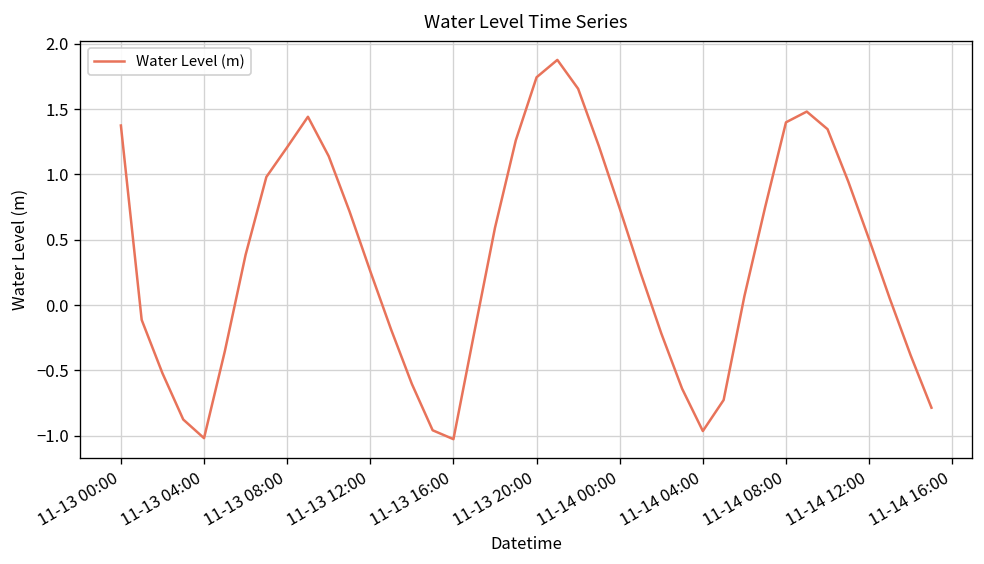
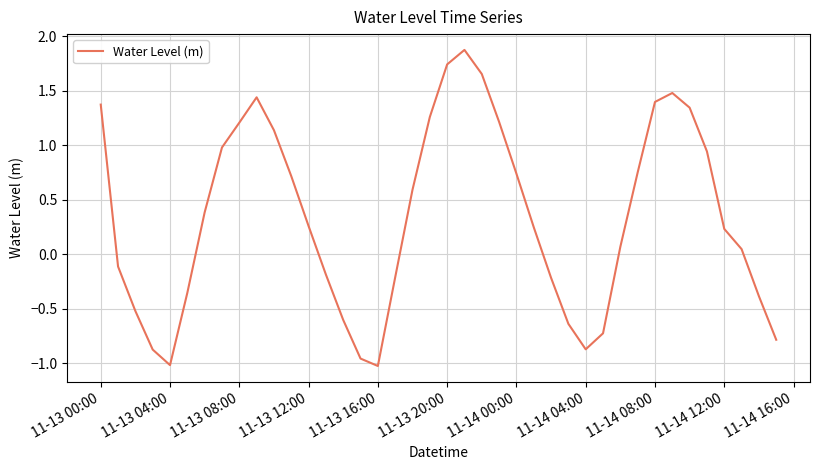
11-14 04:00: -0.96 -> -0.87
11-14 12:00: 0.50 -> 0.23
